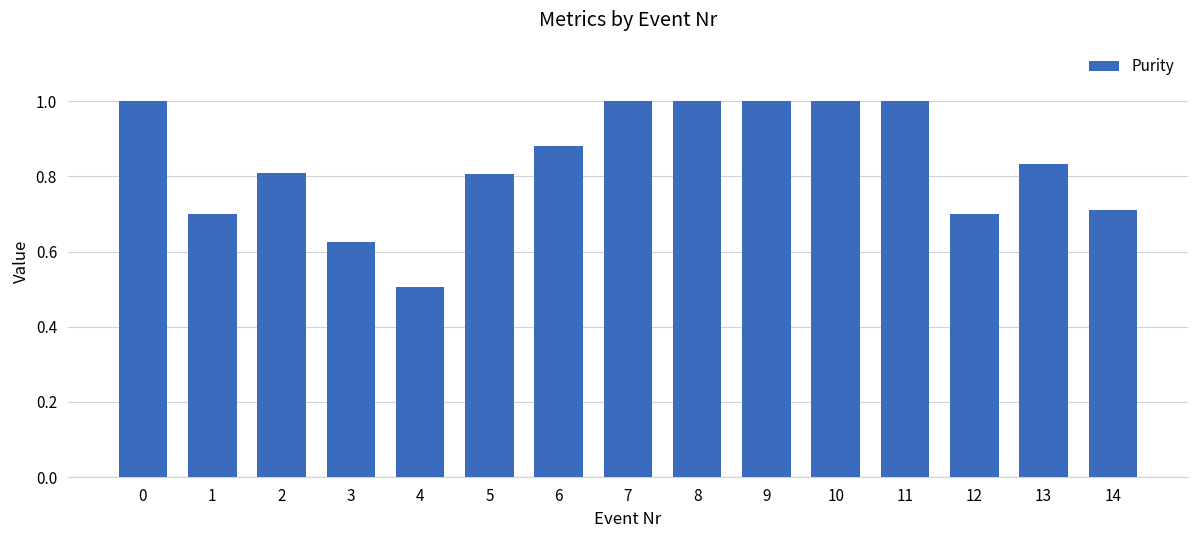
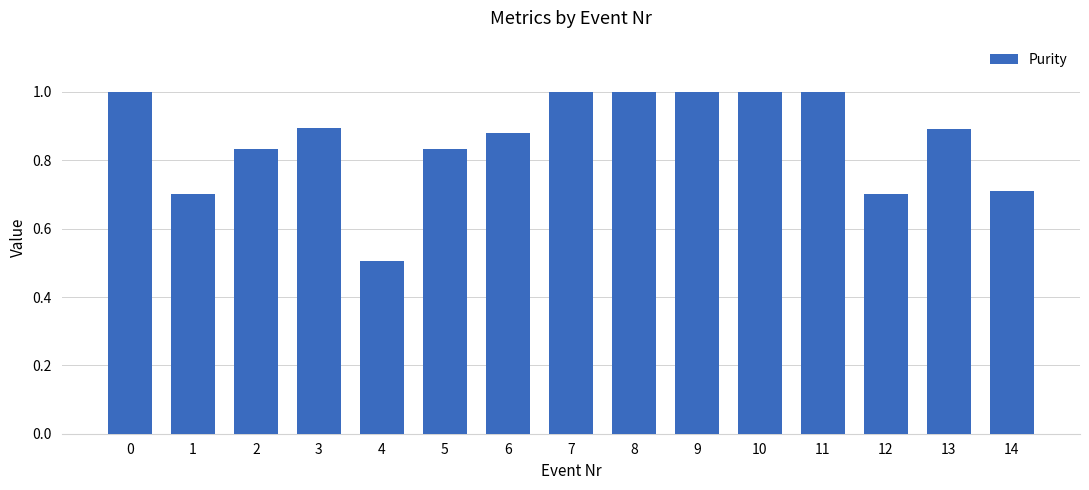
2: 0.81 -> 0.83
3: 0.63 -> 0.89
5: 0.81 -> 0.83
13: 0.83 -> 0.89
